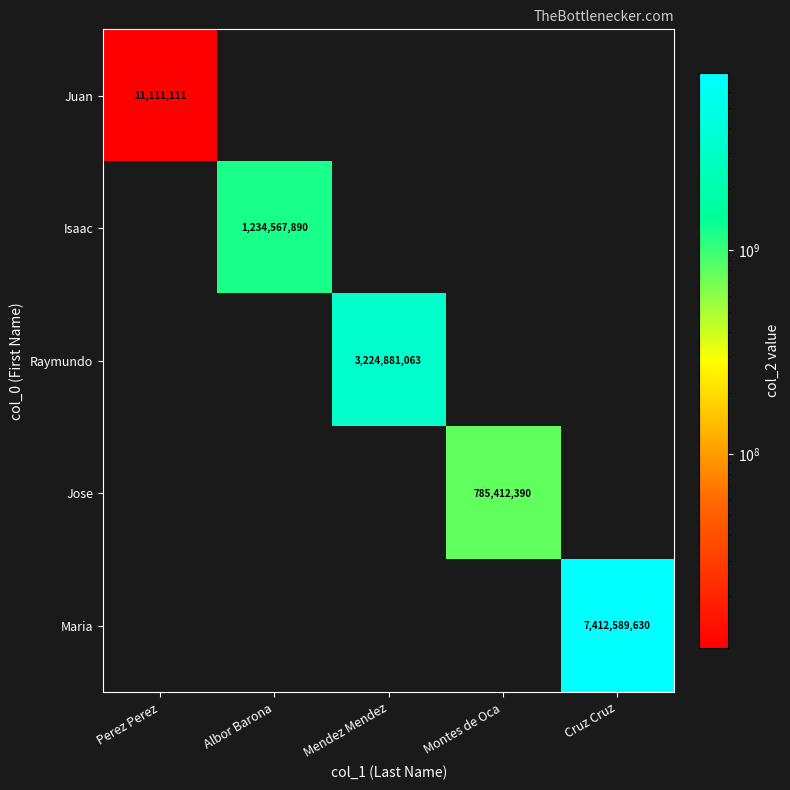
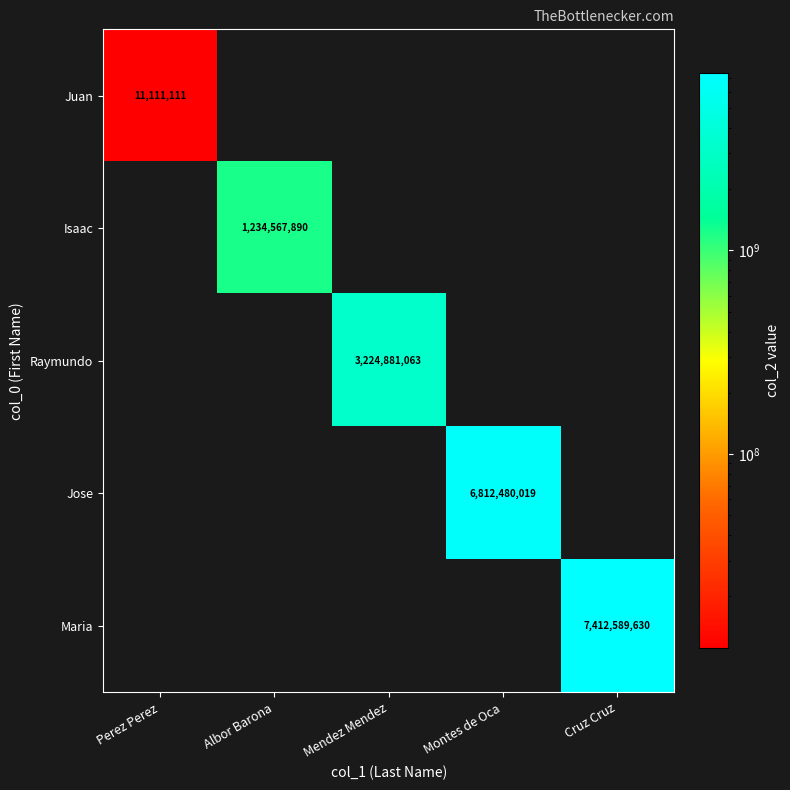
Jose, Montes de Oca: 785,412,390 -> 6,812,480,019
